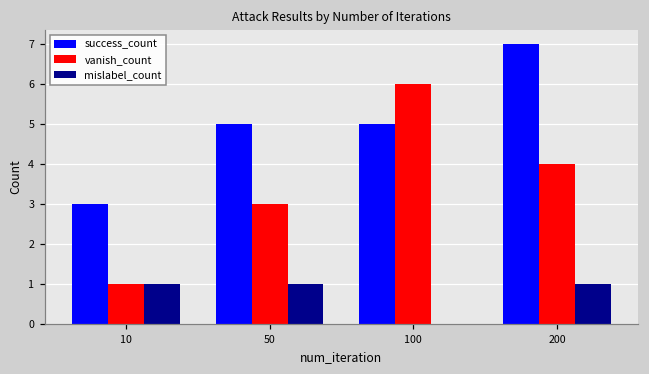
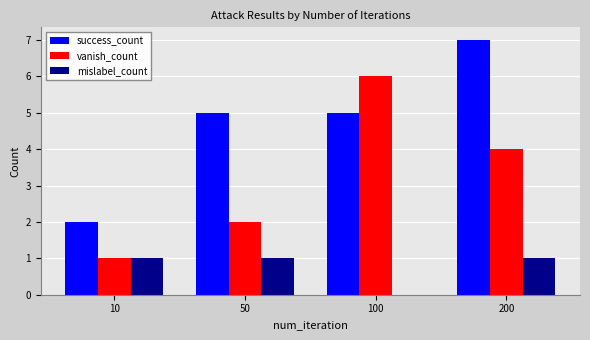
success_count, 10: 3 -> 2
vanish_count, 50: 3 -> 2
